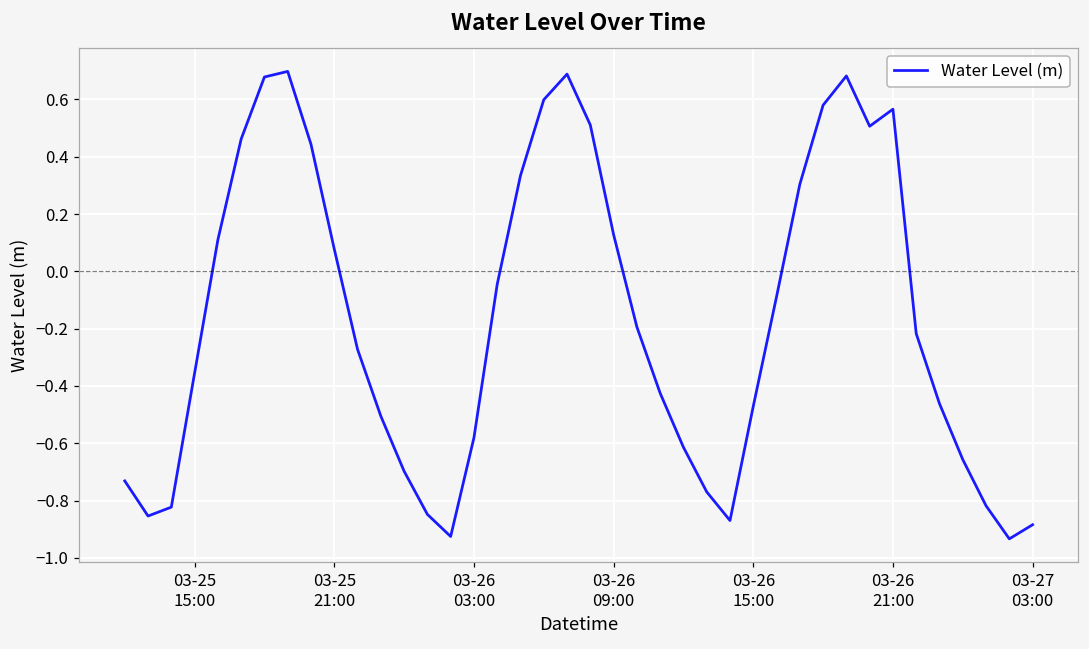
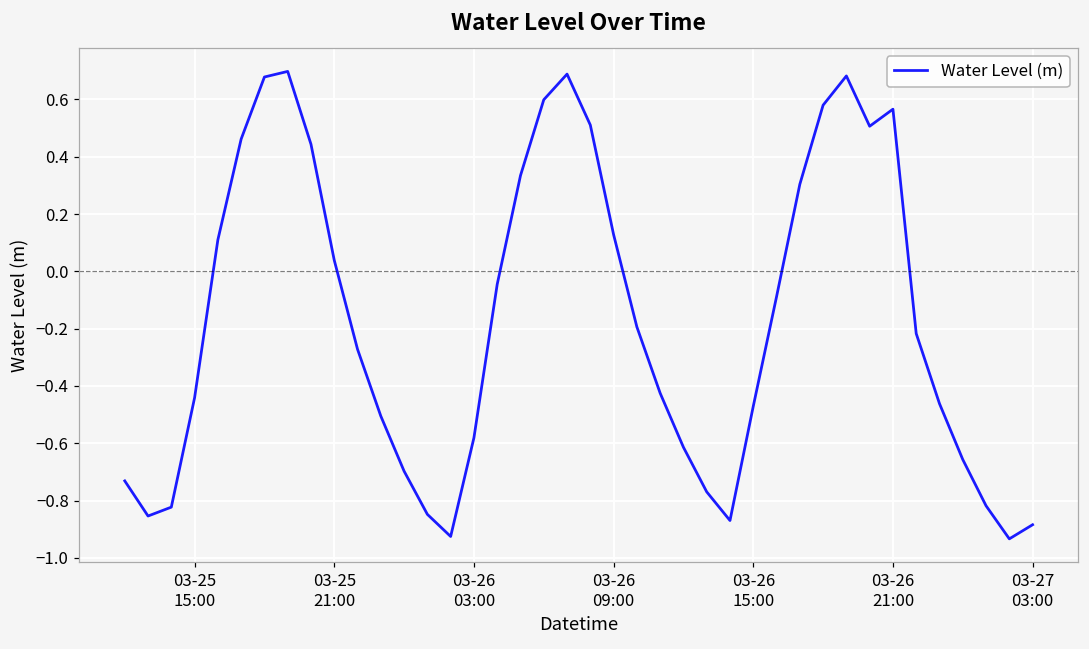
03-25 15:00: -0.36 -> -0.44
03-25 21:00: 0.08 -> 0.04
